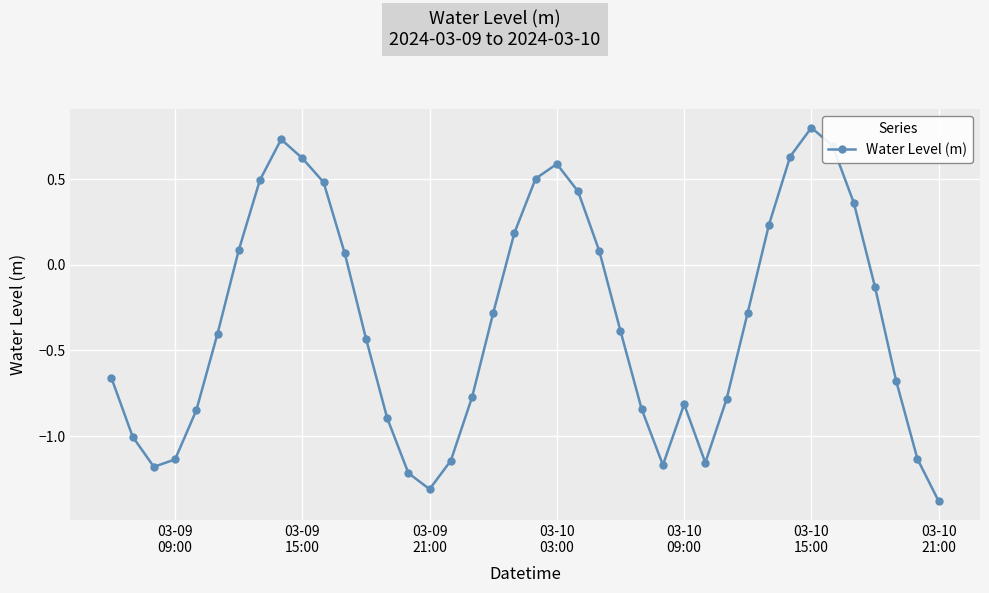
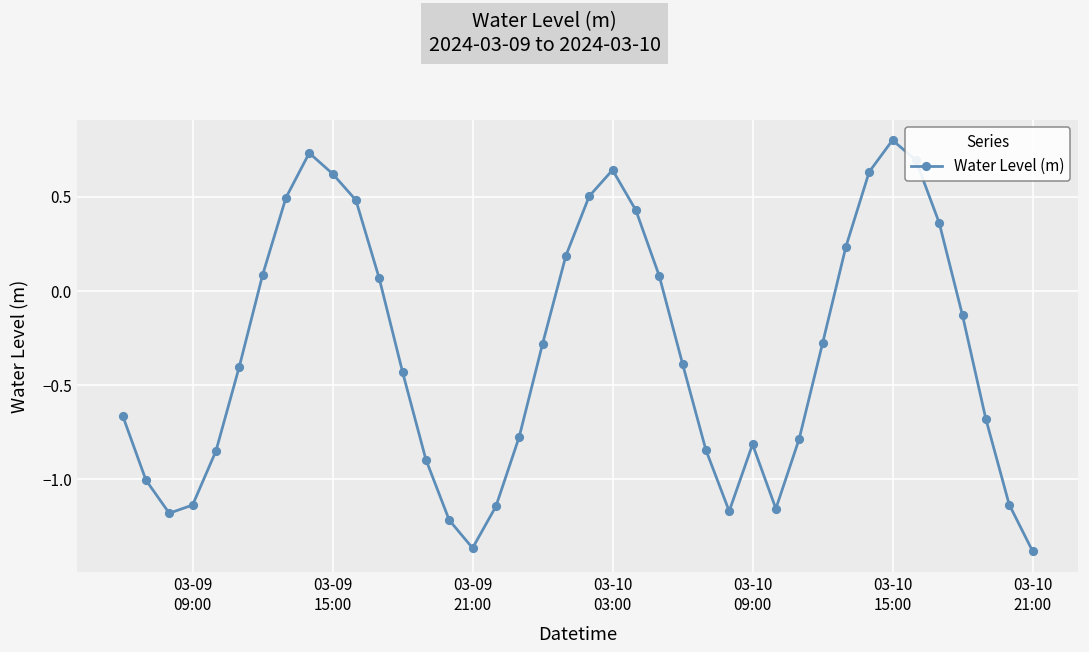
03-09 21:00: -1.31 -> -1.36
03-10 03:00: 0.59 -> 0.64
